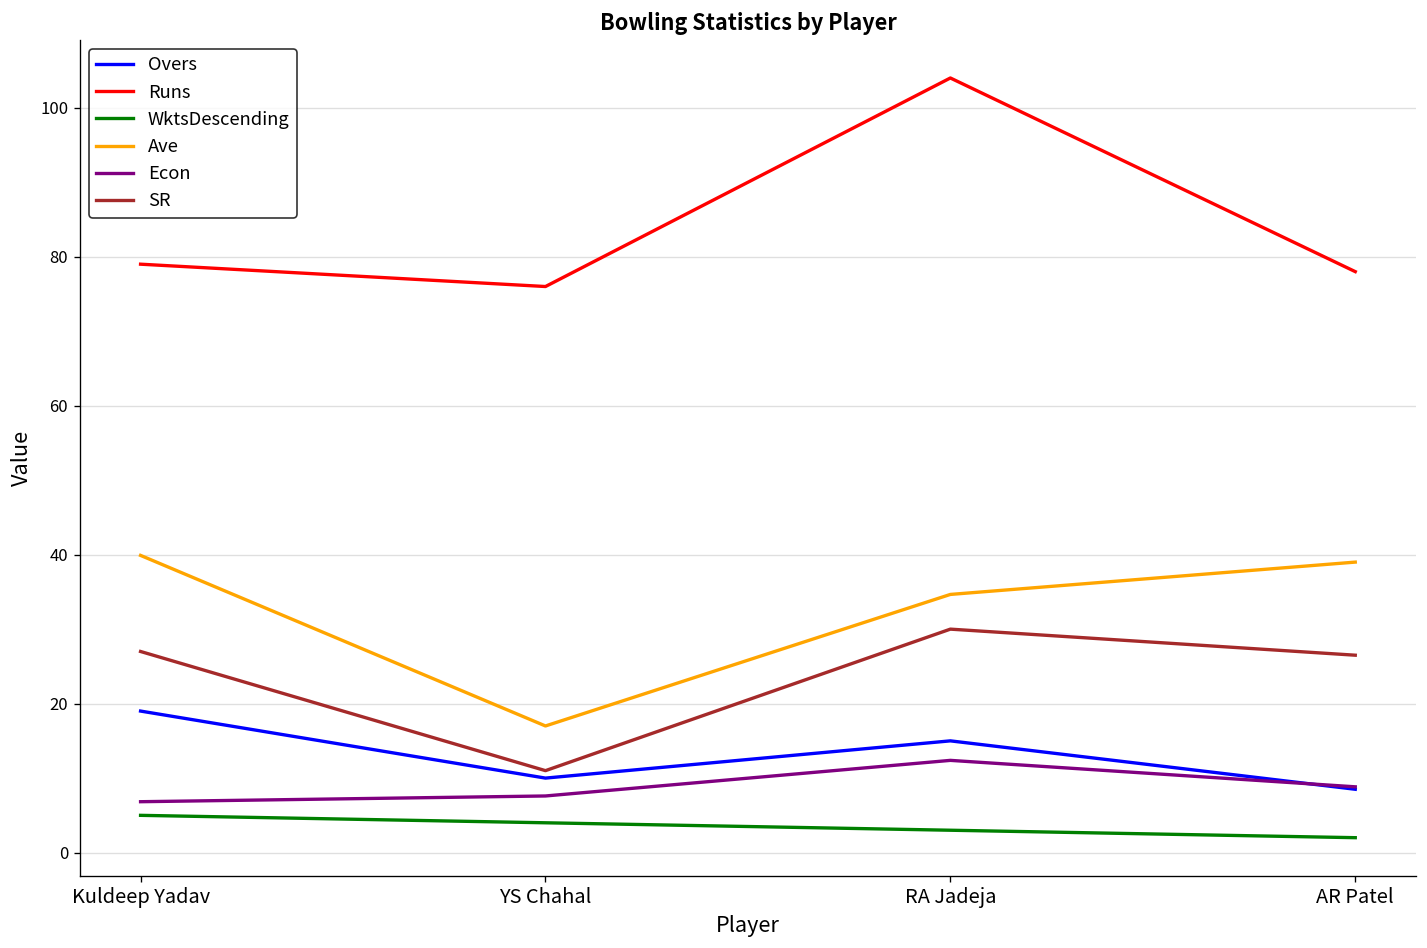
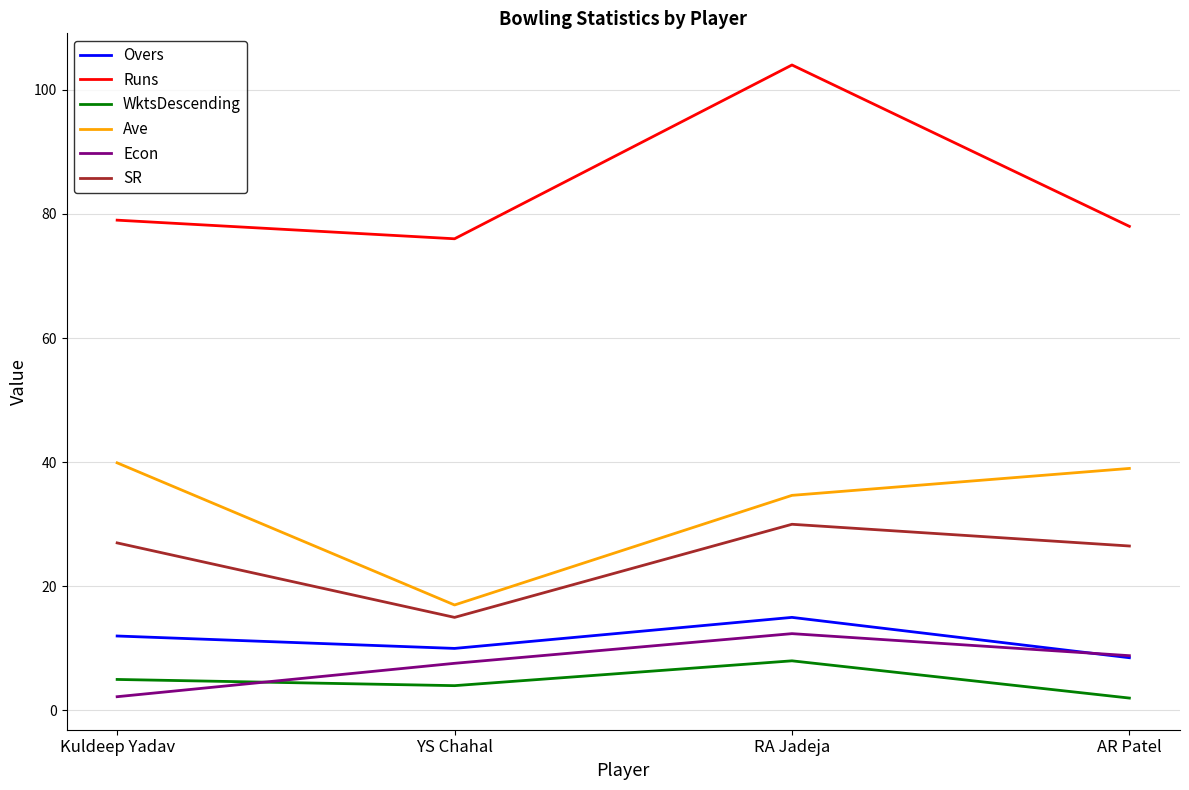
Overs, Kuldeep Yadav: 19 -> 12
Econ, Kuldeep Yadav: 7 -> 2
SR, YS Chahal: 11 -> 15
WktsDescending, RA Jadeja: 3 -> 8
